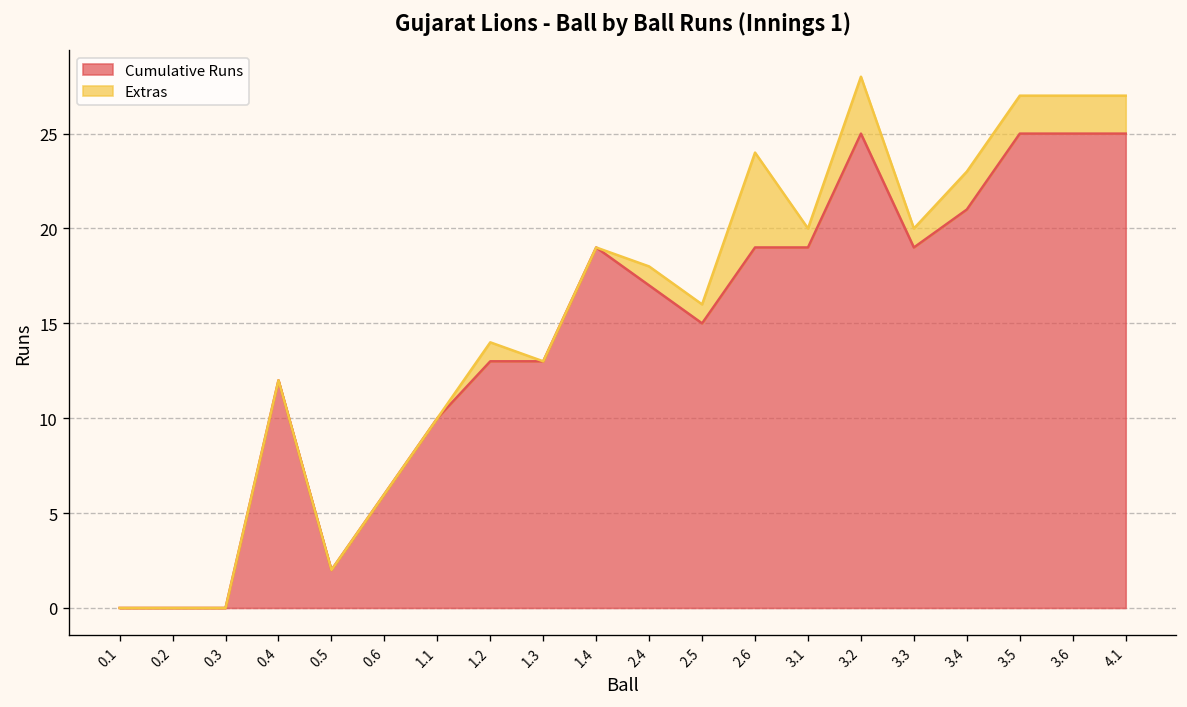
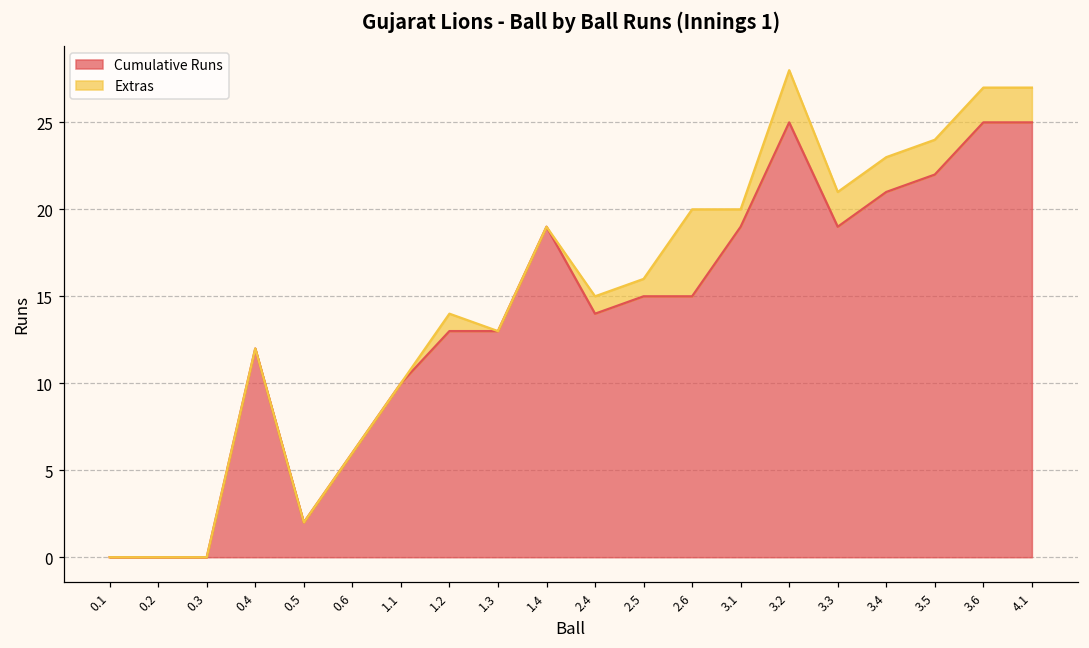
Cumulative Runs, 2.4: 17 -> 14
Cumulative Runs, 2.6: 19 -> 15
Extras, 3.3: 1 -> 2
Cumulative Runs, 3.5: 25 -> 22
